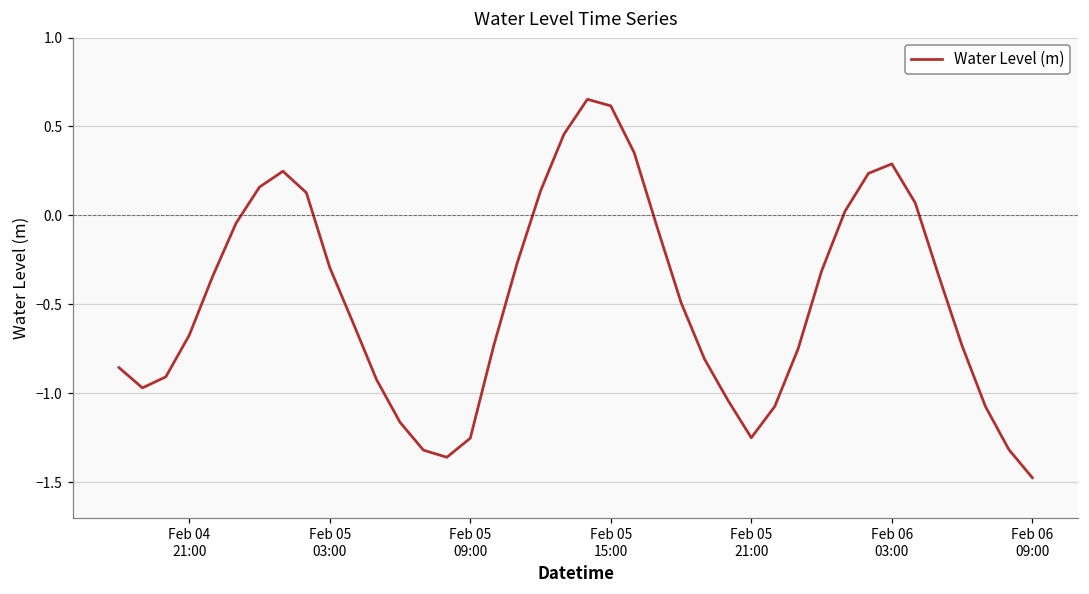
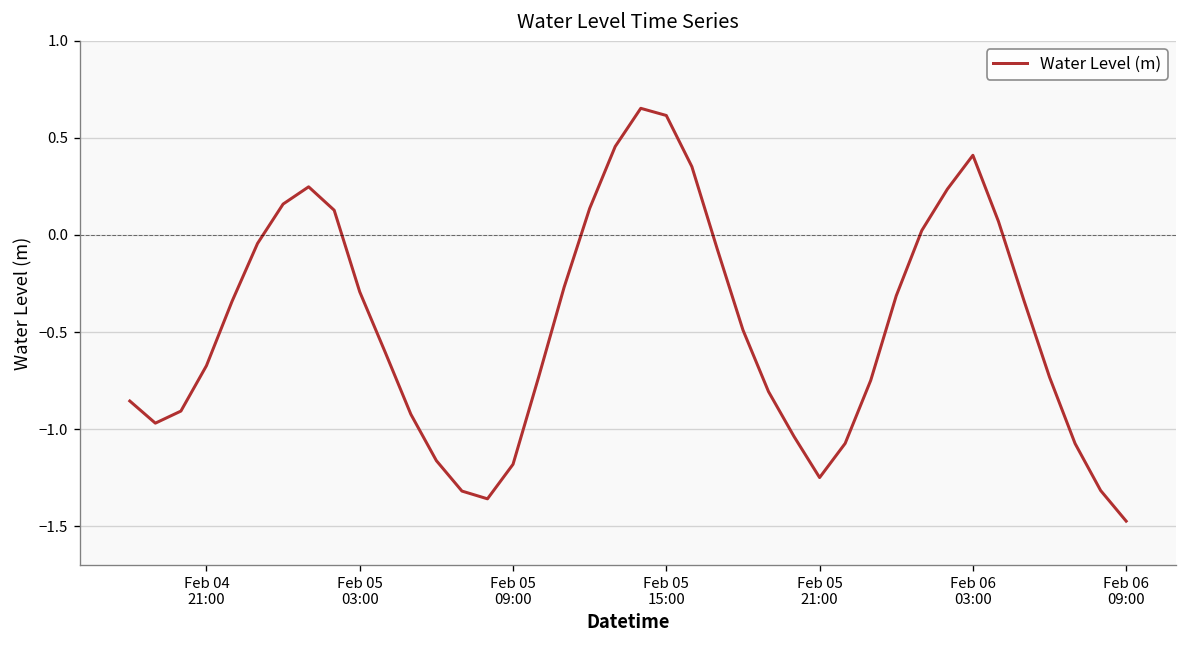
Feb 05 09:00: -1.25 -> -1.18
Feb 06 03:00: 0.29 -> 0.41
